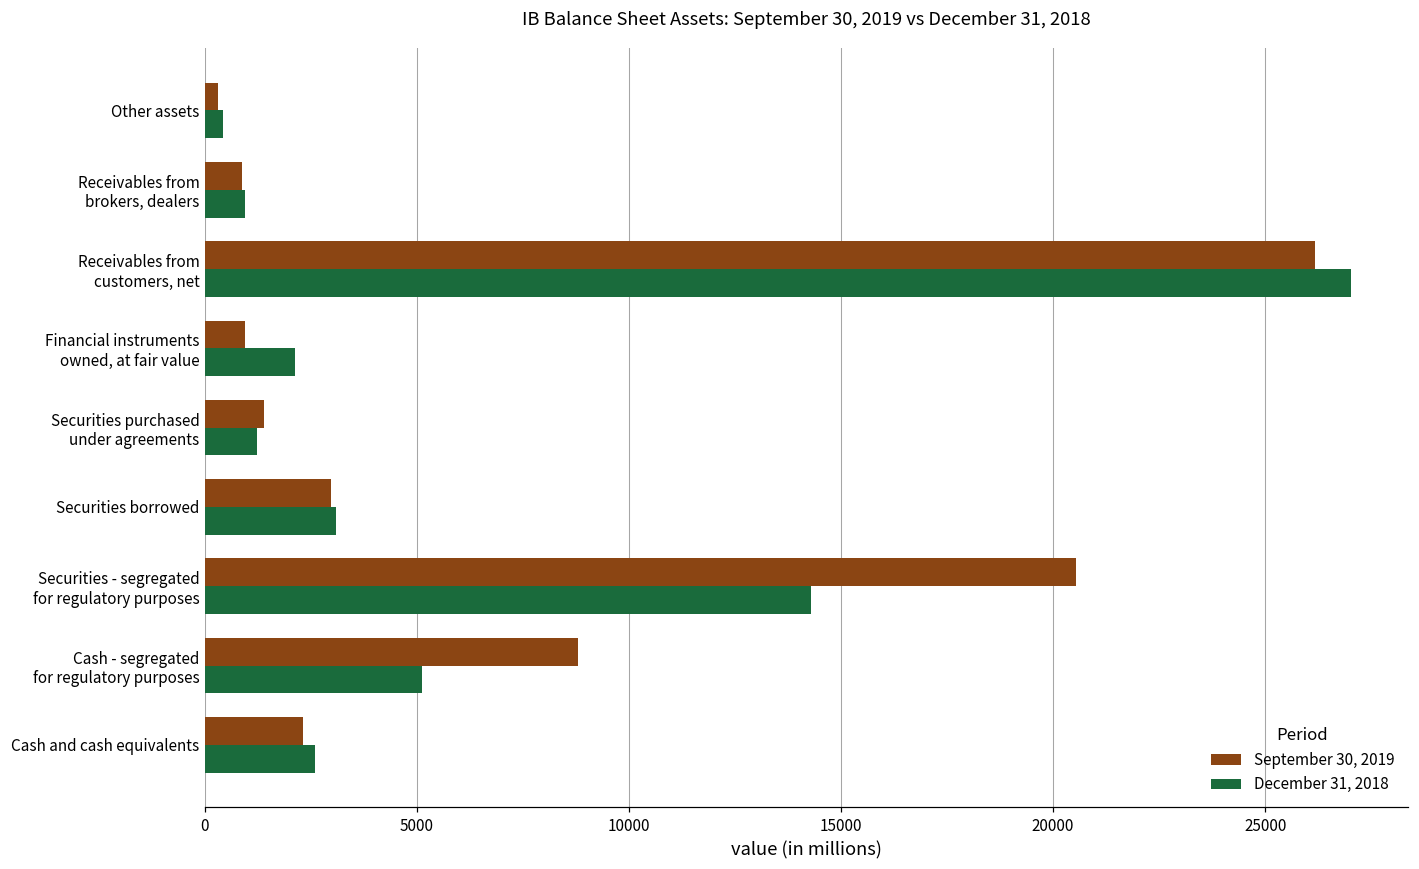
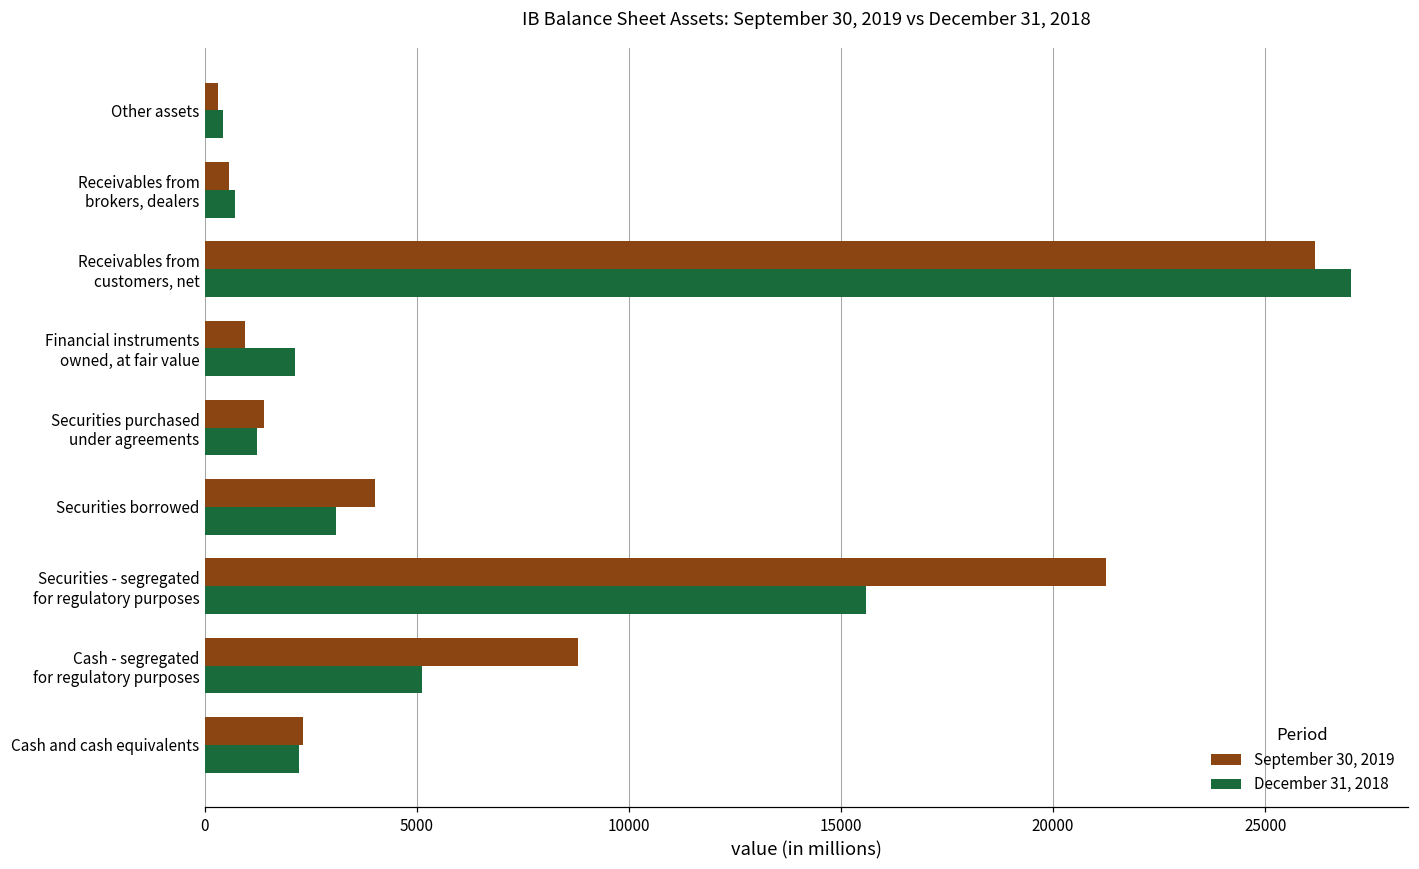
September 30, 2019, Receivables from brokers, dealers: 900 -> 600
December 31, 2018, Receivables from brokers, dealers: 900 -> 700
September 30, 2019, Securities borrowed: 3000 -> 4000
September 30, 2019, Securities - segregated for regulatory purposes: 20600 -> 21200
December 31, 2018, Securities - segregated for regulatory purposes: 14300 -> 15600
December 31, 2018, Cash and cash equivalents: 2600 -> 2200
